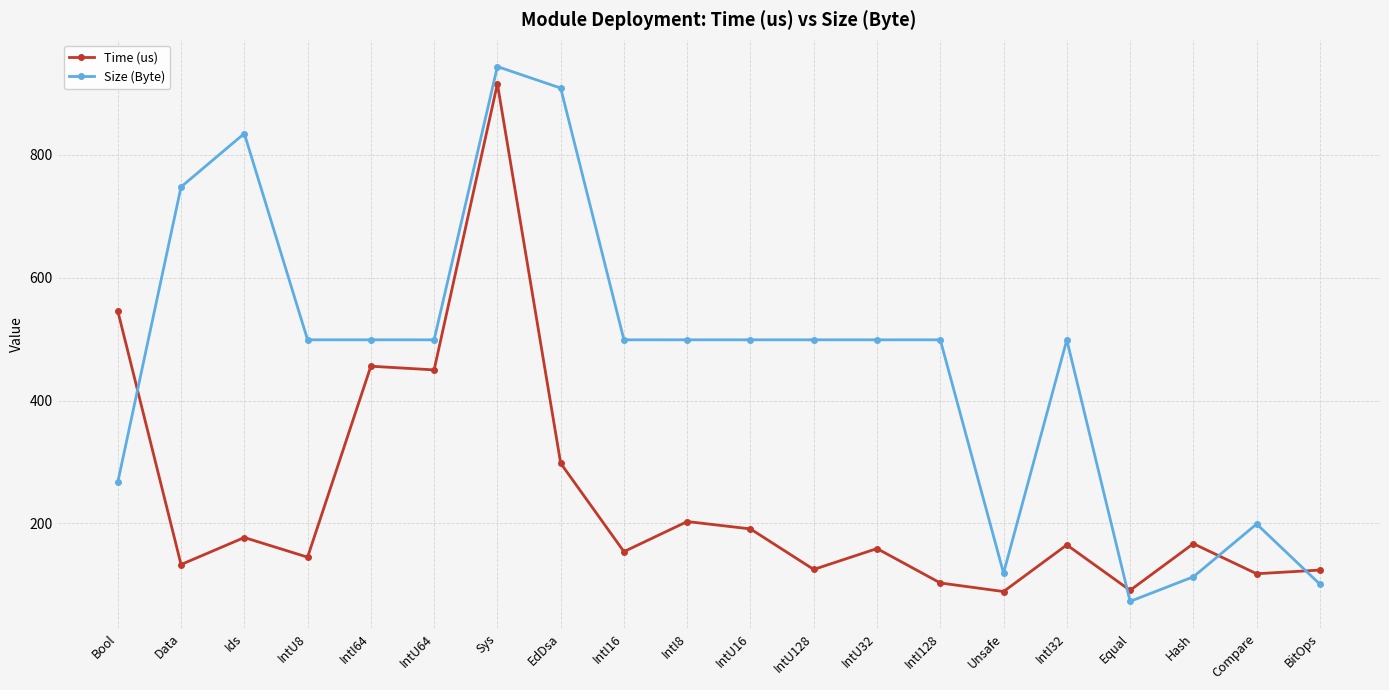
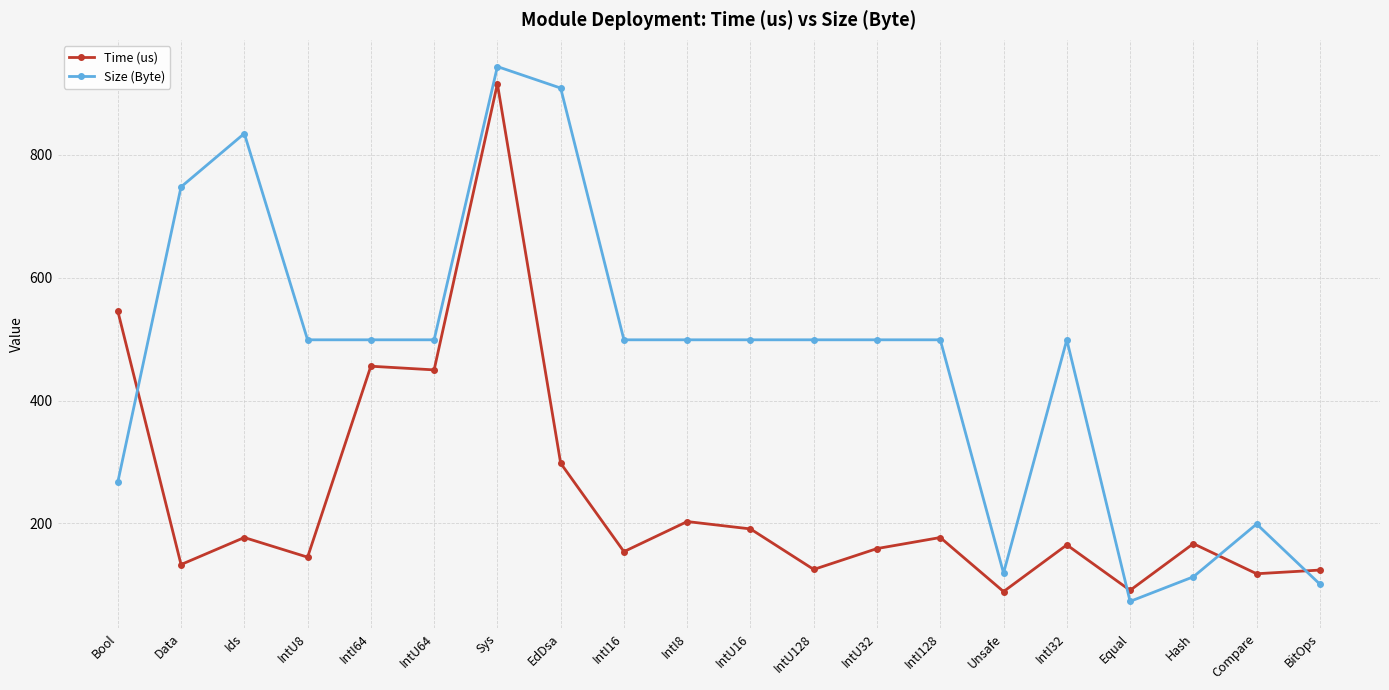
Time (us), IntI128: 100 -> 180
